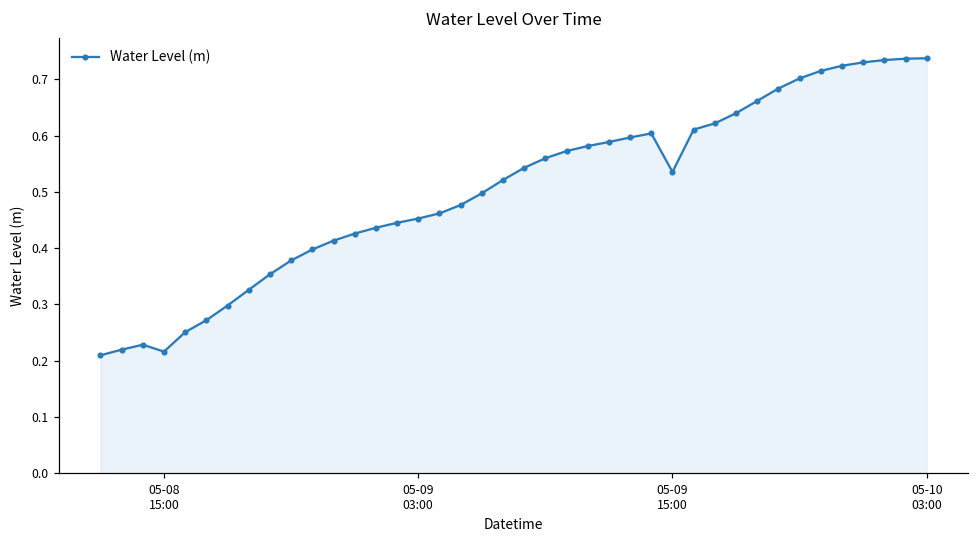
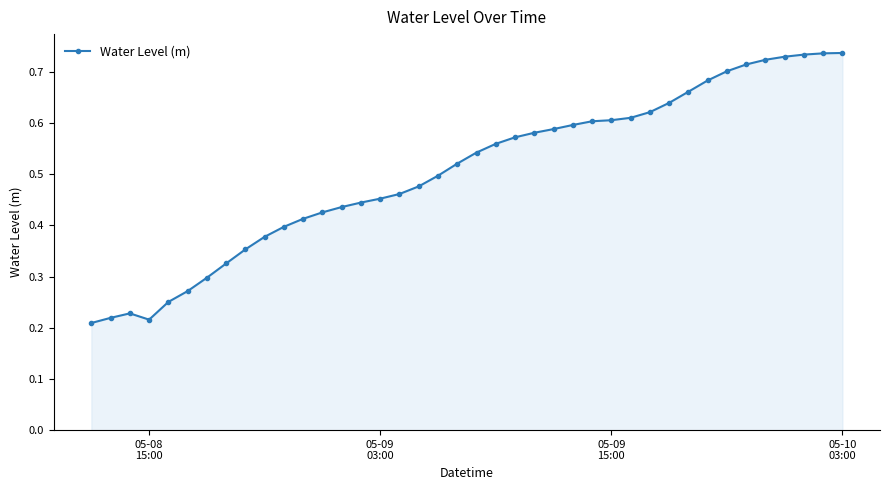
05-09 15:00: 0.54 -> 0.61
